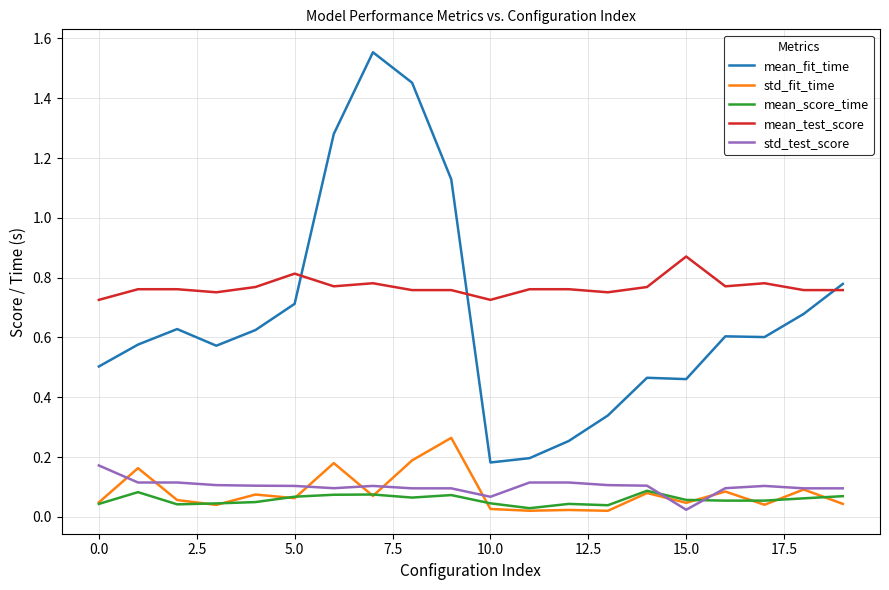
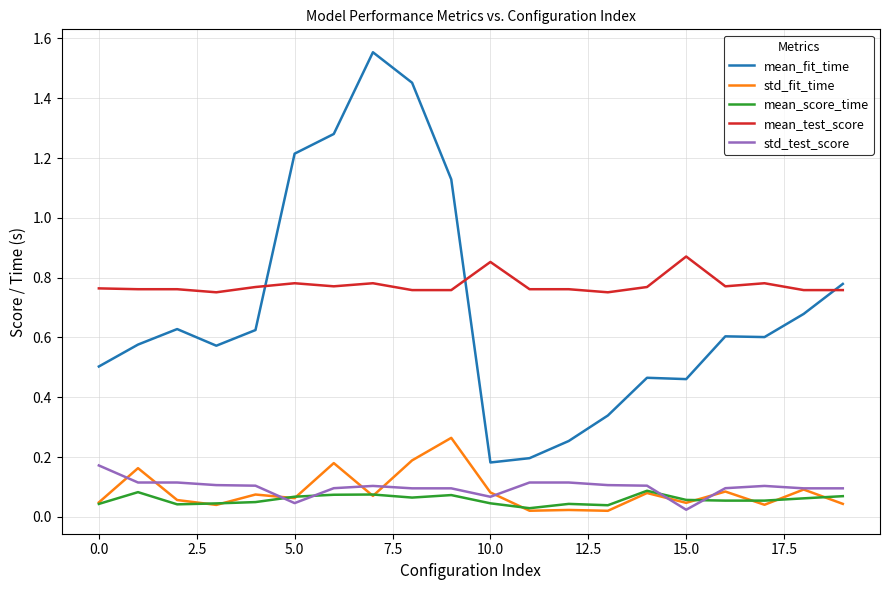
mean_test_score, 0.0: 0.73 -> 0.76
mean_fit_time, 5.0: 0.71 -> 1.21
mean_test_score, 5.0: 0.81 -> 0.78
std_test_score, 5.0: 0.10 -> 0.05
std_fit_time, 10.0: 0.03 -> 0.08
mean_test_score, 10.0: 0.73 -> 0.85
